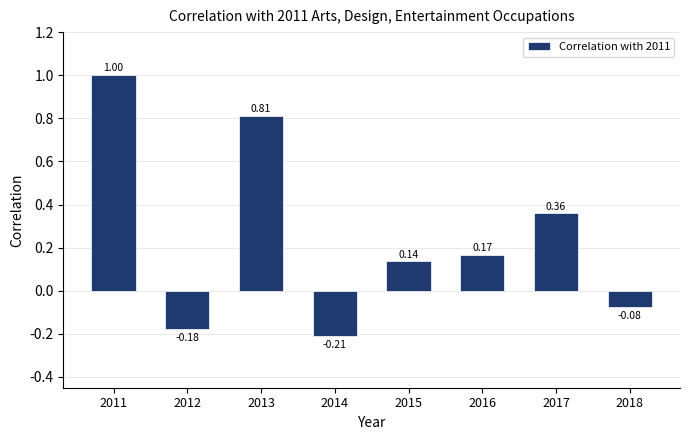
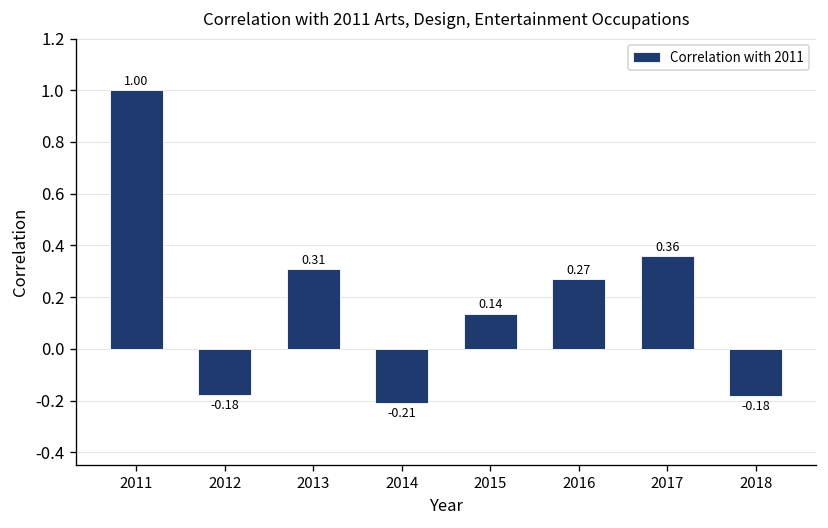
2013: 0.81 -> 0.31
2016: 0.17 -> 0.27
2018: -0.08 -> -0.18
